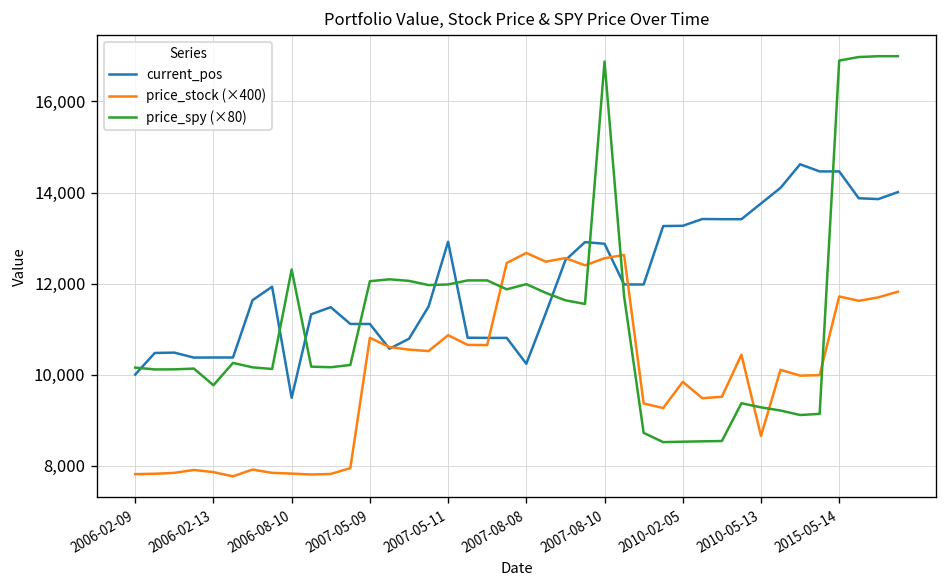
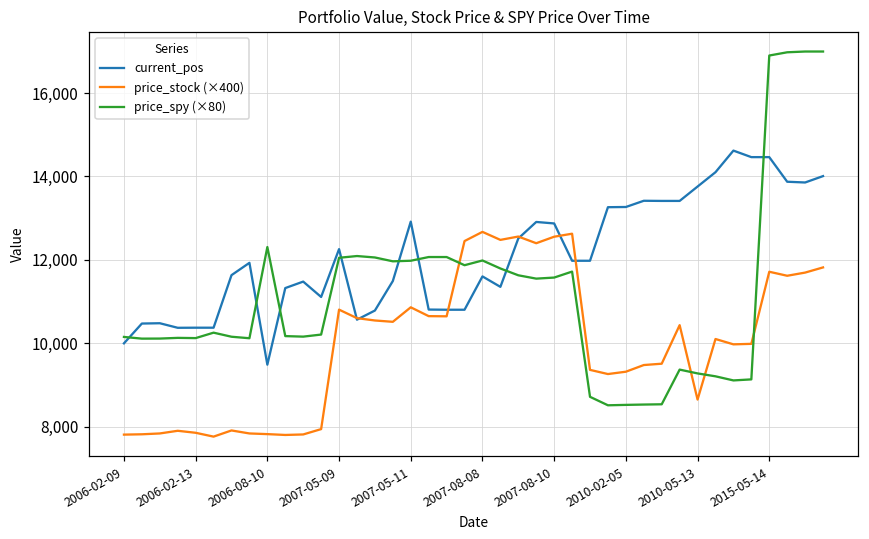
price_spy (×80), 2006-02-13: 9,800 -> 10,100
current_pos, 2007-05-09: 11,100 -> 12,300
current_pos, 2007-08-08: 10,200 -> 11,600
price_spy (×80), 2007-08-10: 16,900 -> 11,600
price_stock (×400), 2010-02-05: 9,800 -> 9,300
